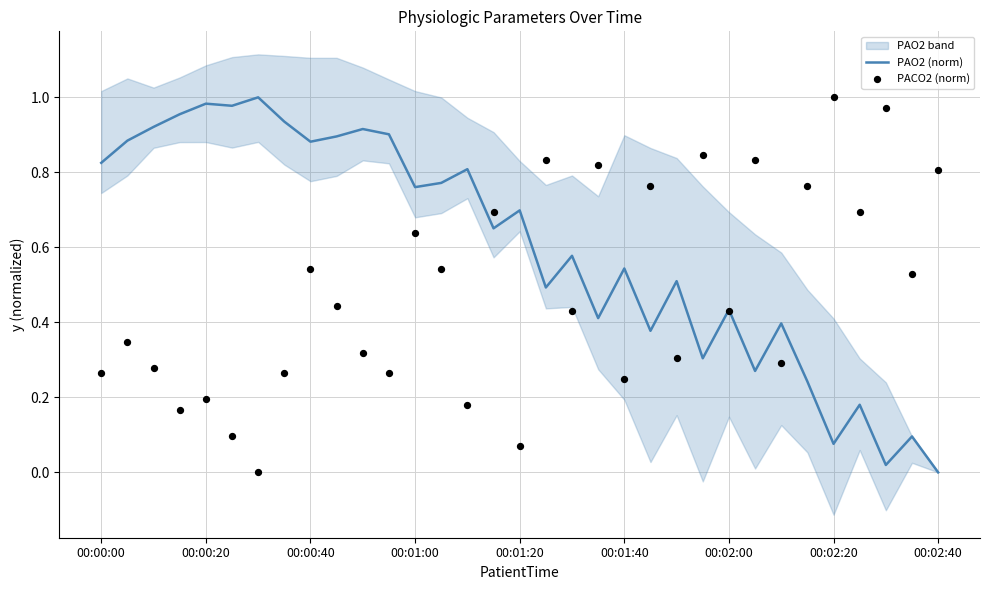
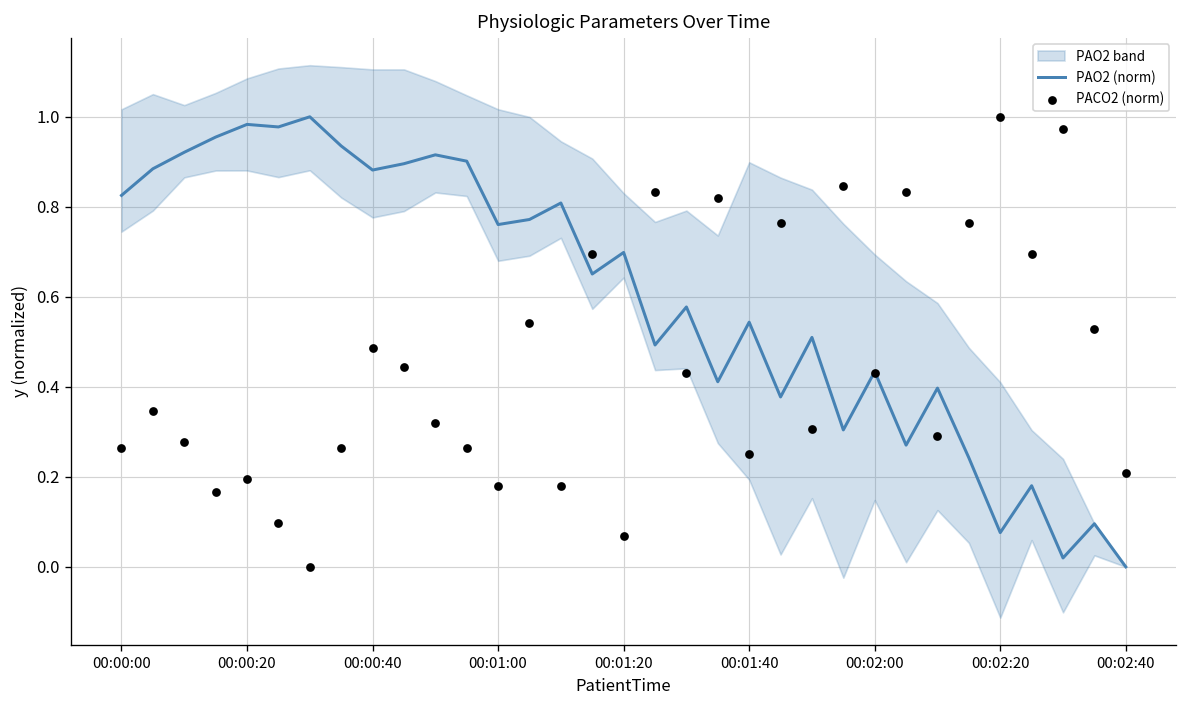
PACO2 (norm), 00:00:40: 0.54 -> 0.49
PACO2 (norm), 00:01:00: 0.64 -> 0.18
PACO2 (norm), 00:02:40: 0.81 -> 0.21
